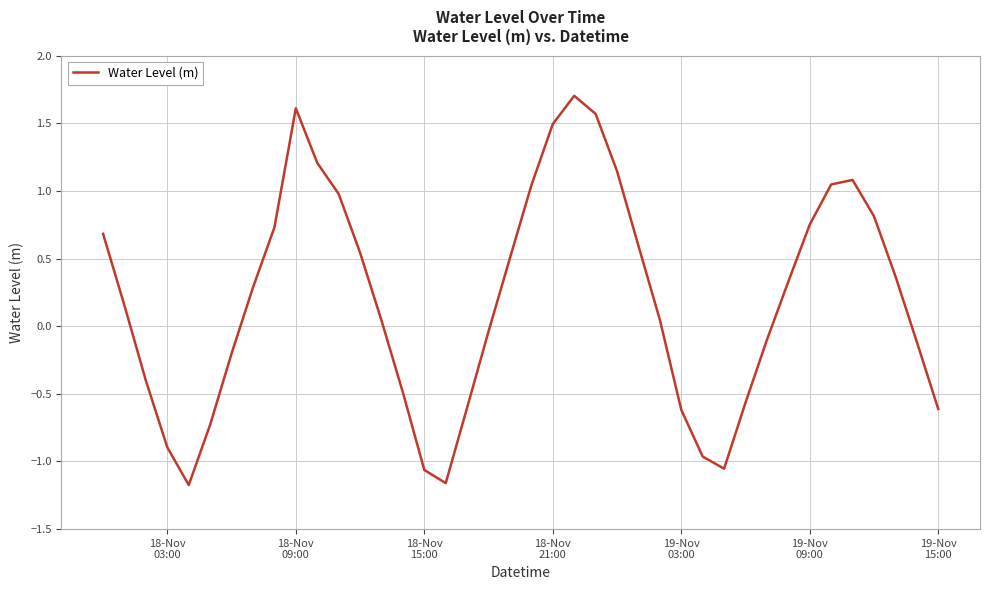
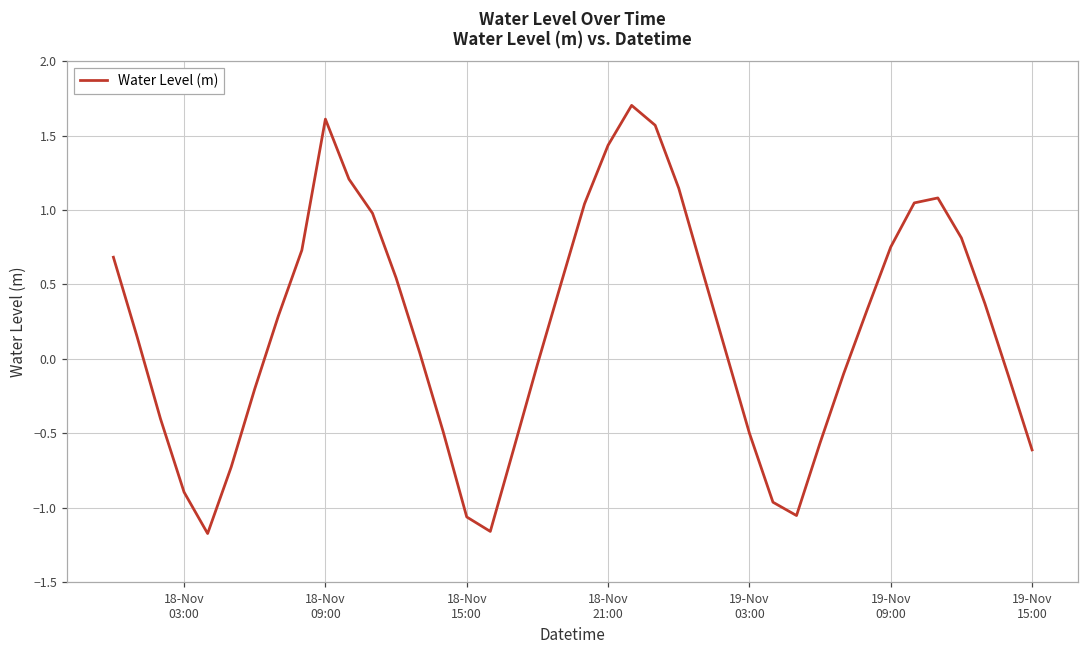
18-Nov 21:00: 1.49 -> 1.43
19-Nov 03:00: -0.62 -> -0.50
